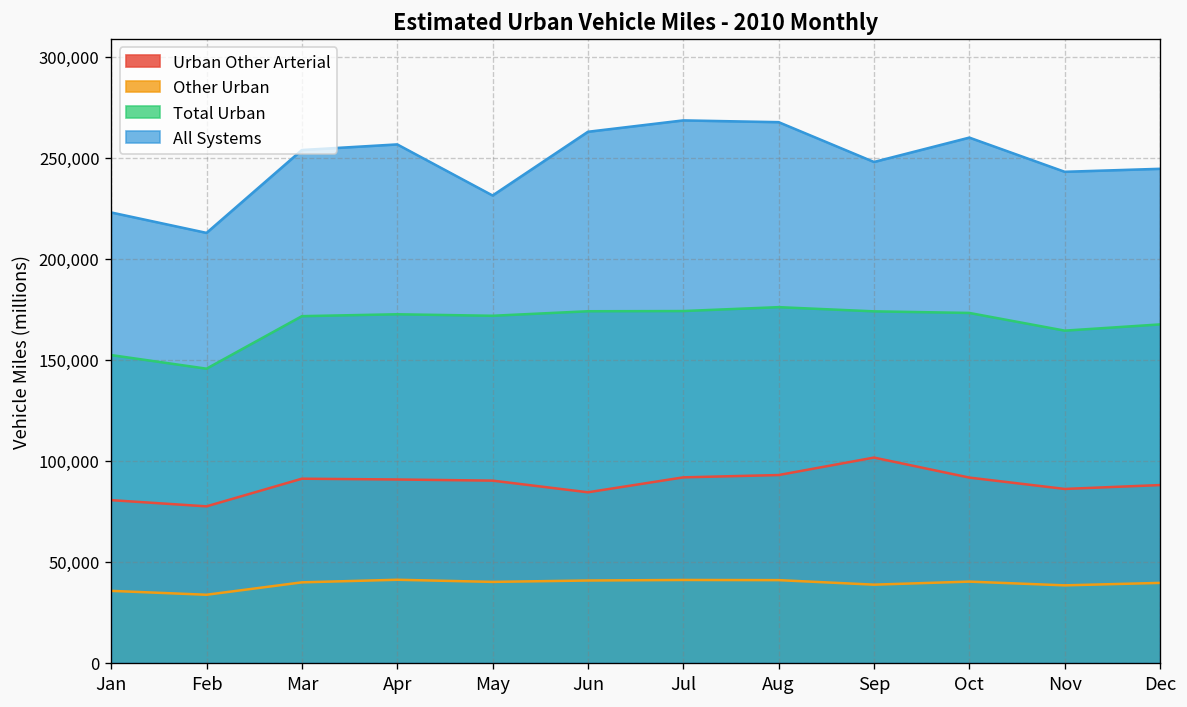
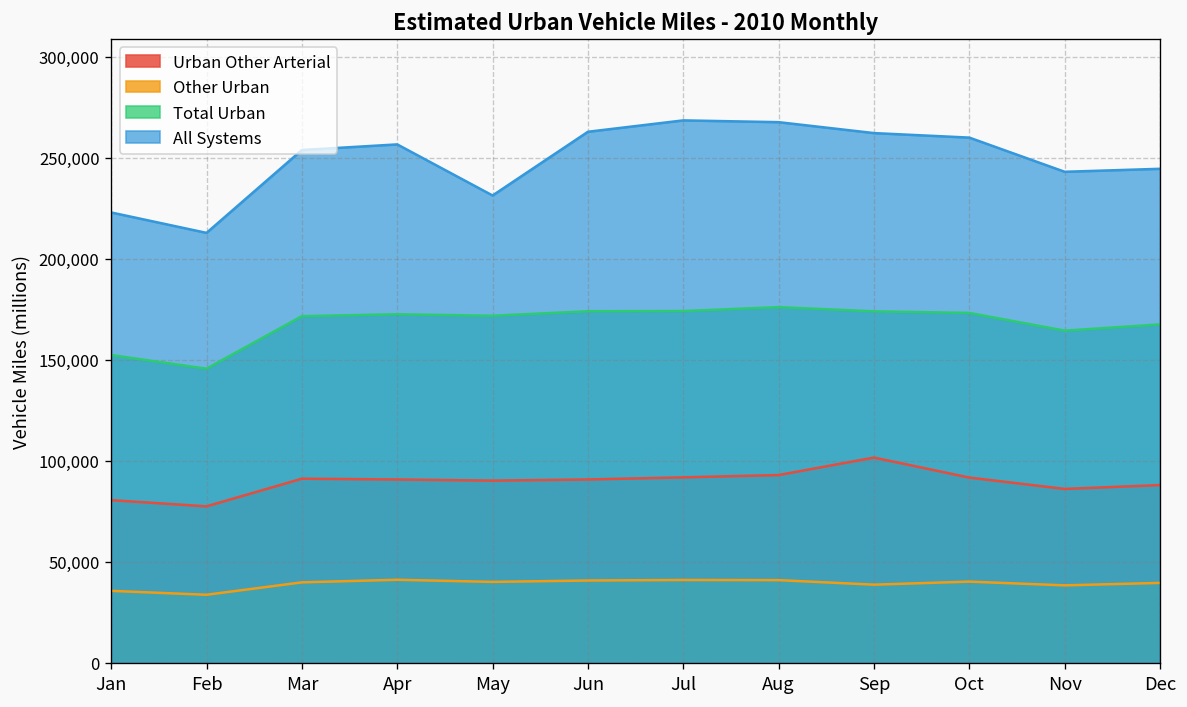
Urban Other Arterial, Jun: 84,000 -> 91,000
All Systems, Sep: 248,000 -> 262,000
